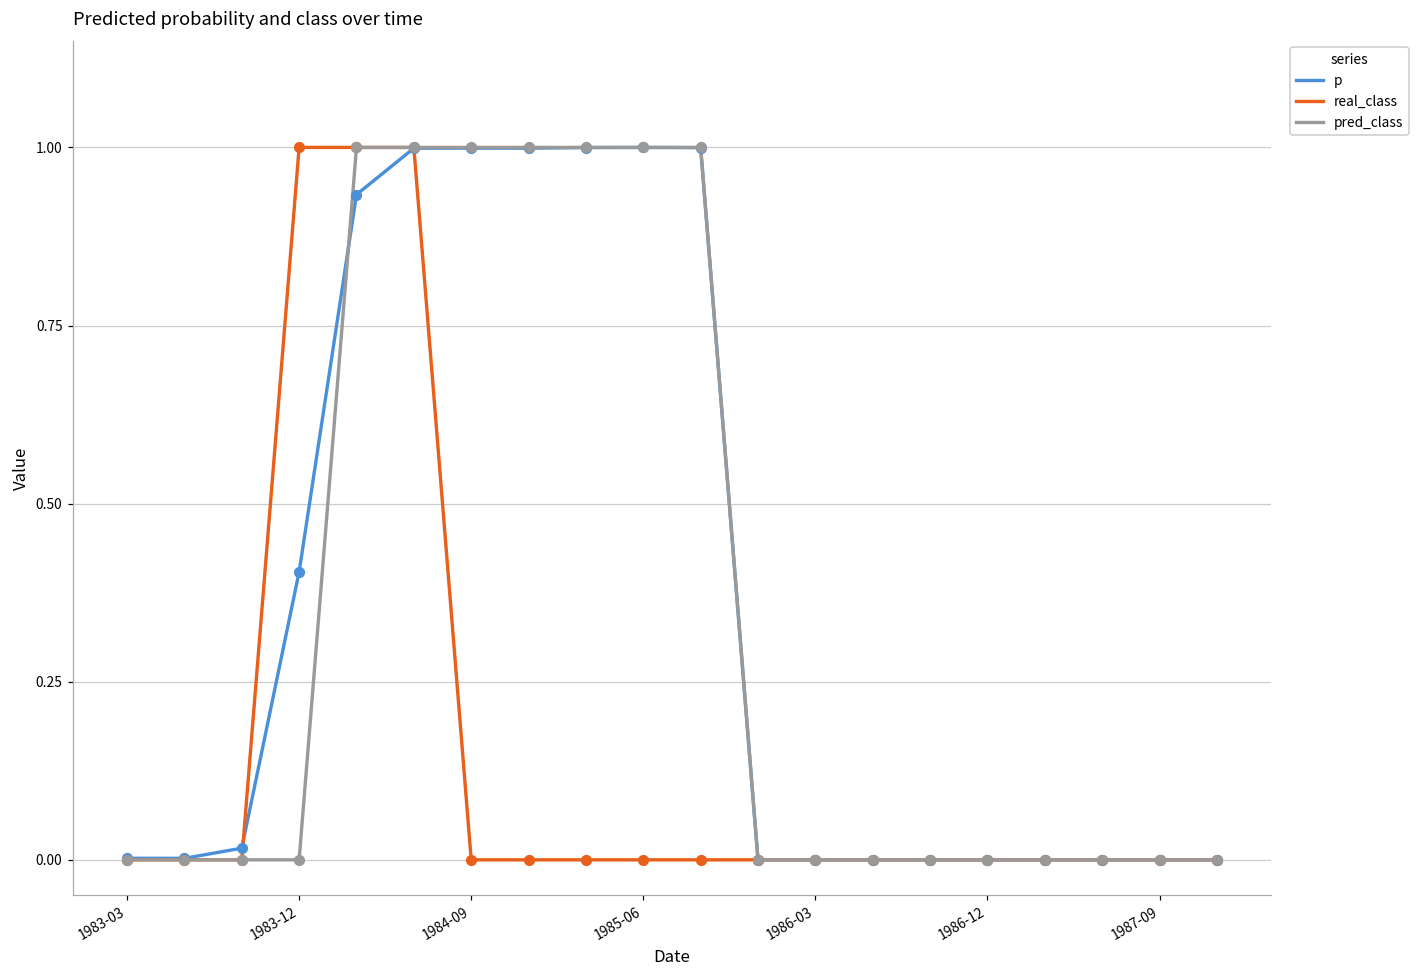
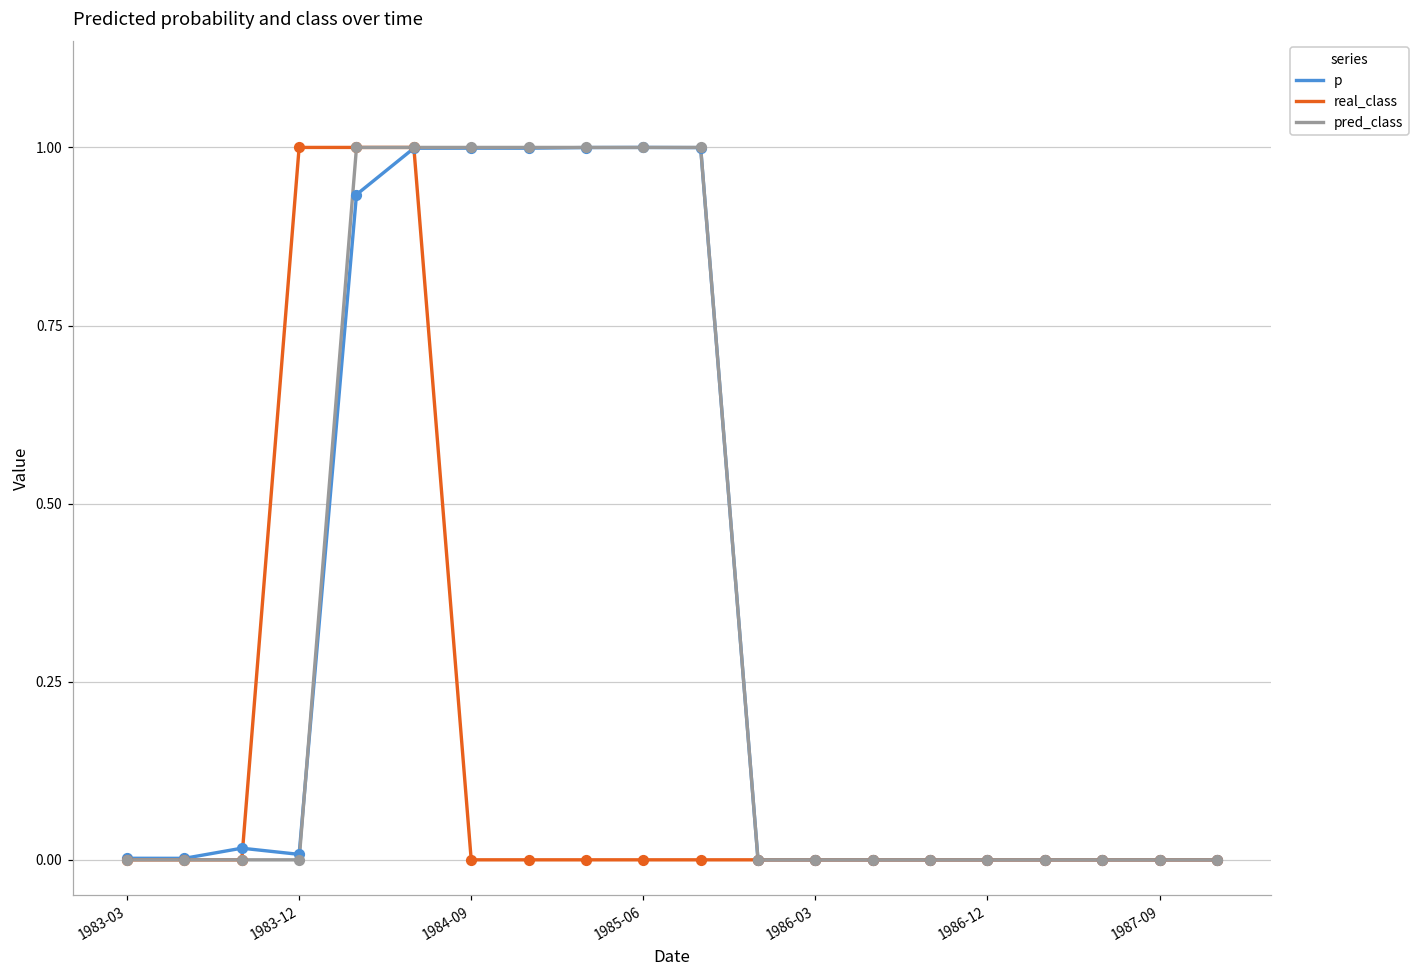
p, 1983-12: 0.40 -> 0.01
